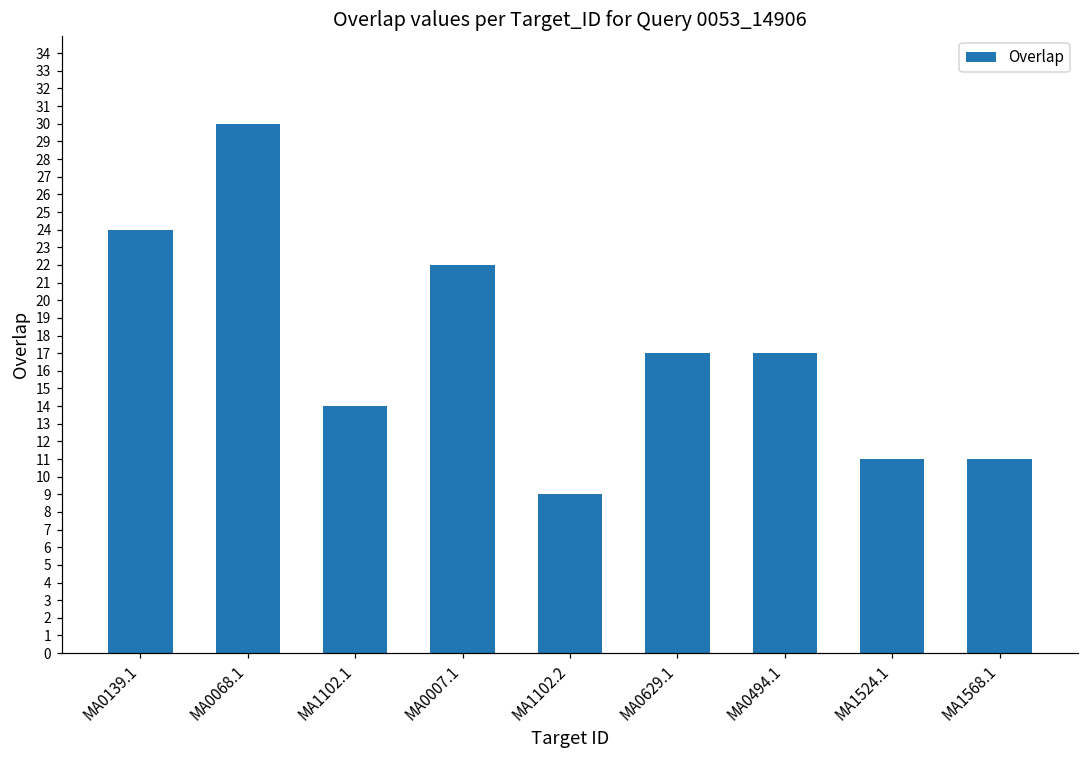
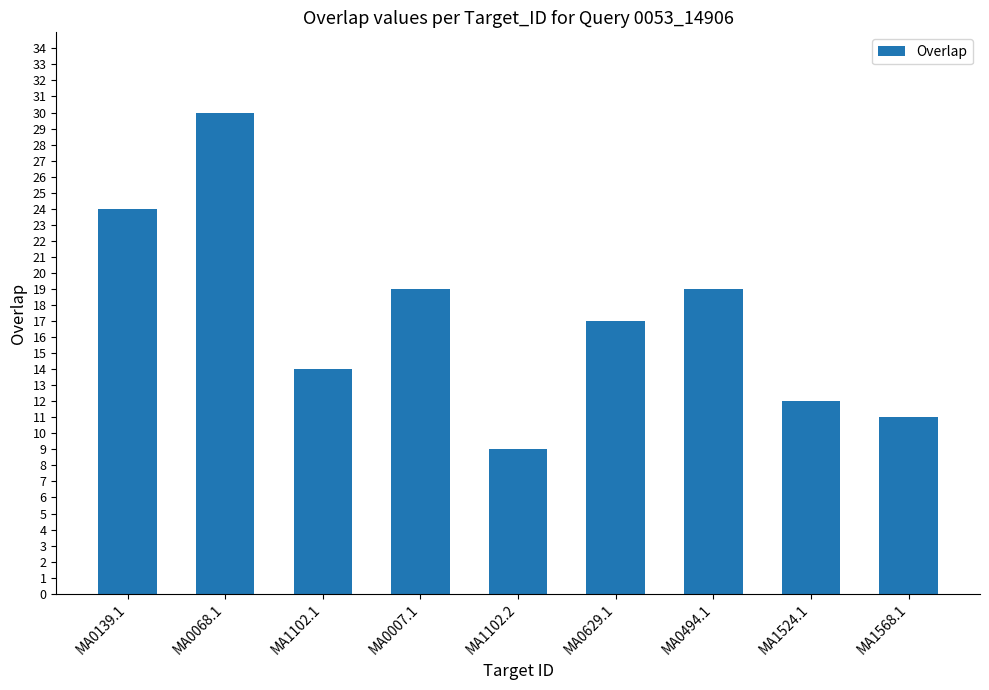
MA0007.1: 22 -> 19
MA0494.1: 17 -> 19
MA1524.1: 11 -> 12
